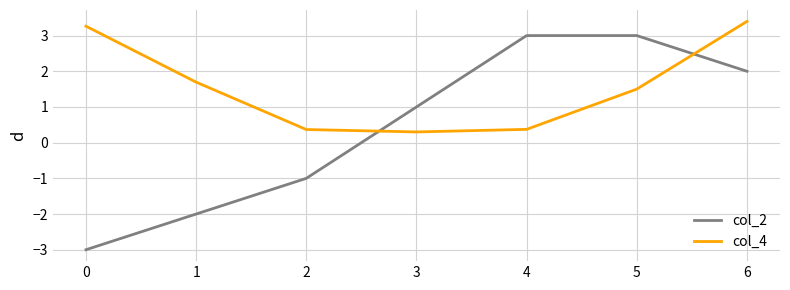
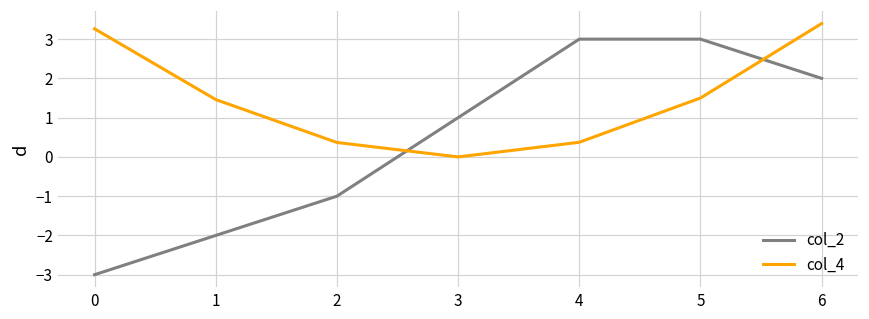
col_4, 1: 1.7 -> 1.5
col_4, 3: 0.3 -> 0.0
